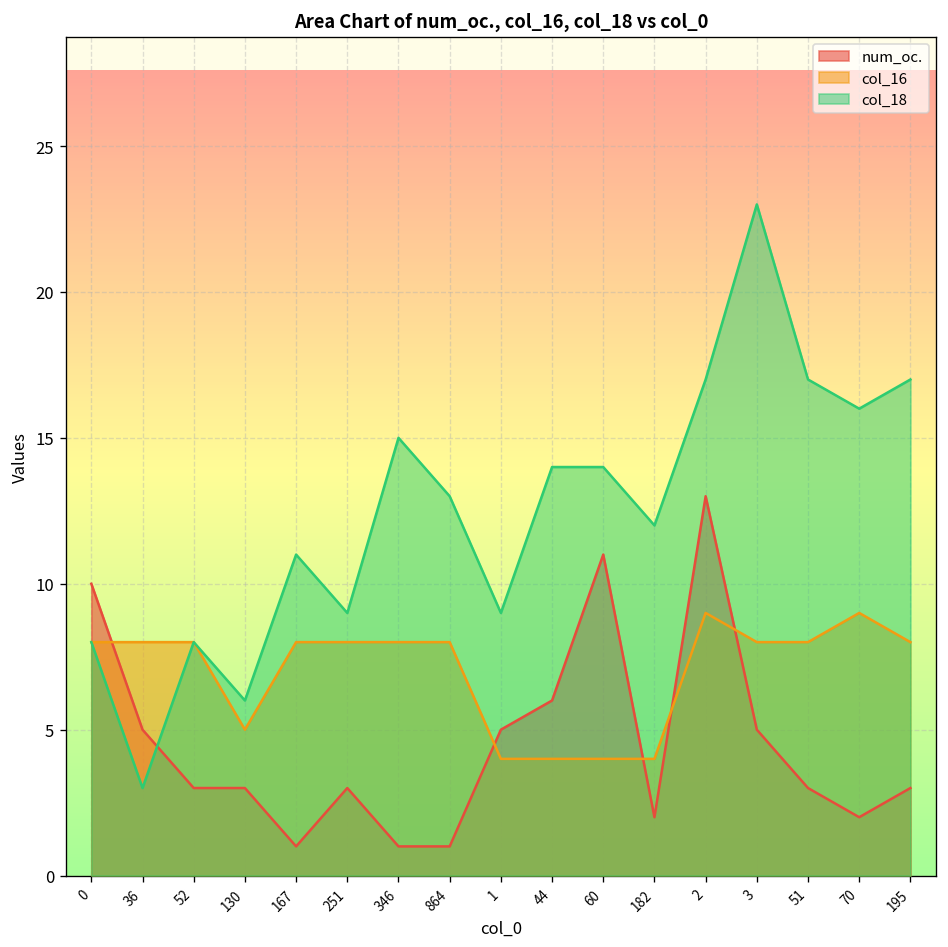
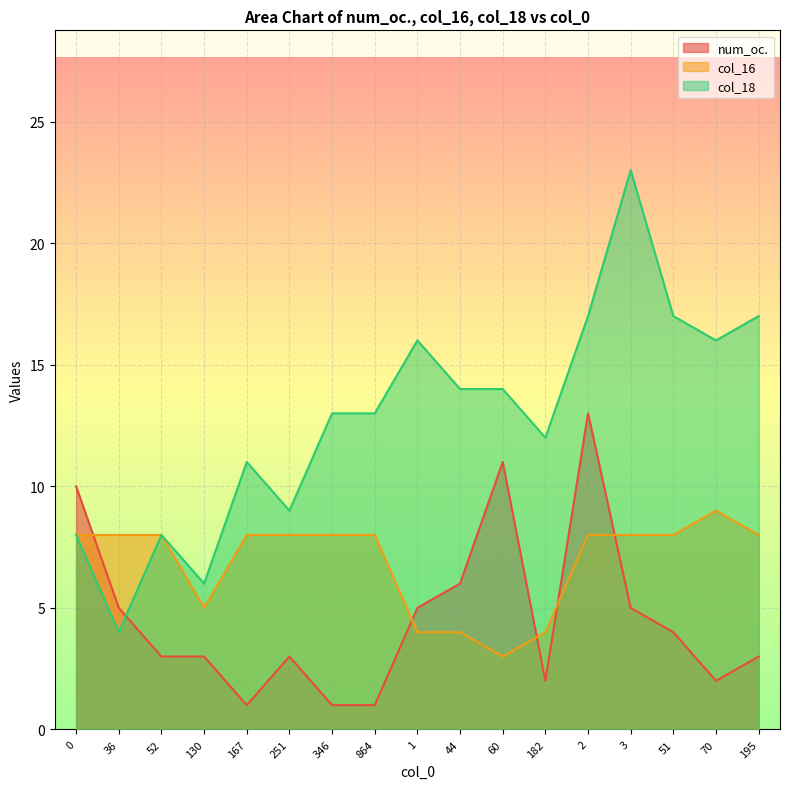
col_18, 36: 3 -> 4
col_18, 346: 15 -> 13
col_18, 1: 9 -> 16
col_16, 60: 4 -> 3
col_16, 2: 9 -> 8
num_oc., 51: 3 -> 4
